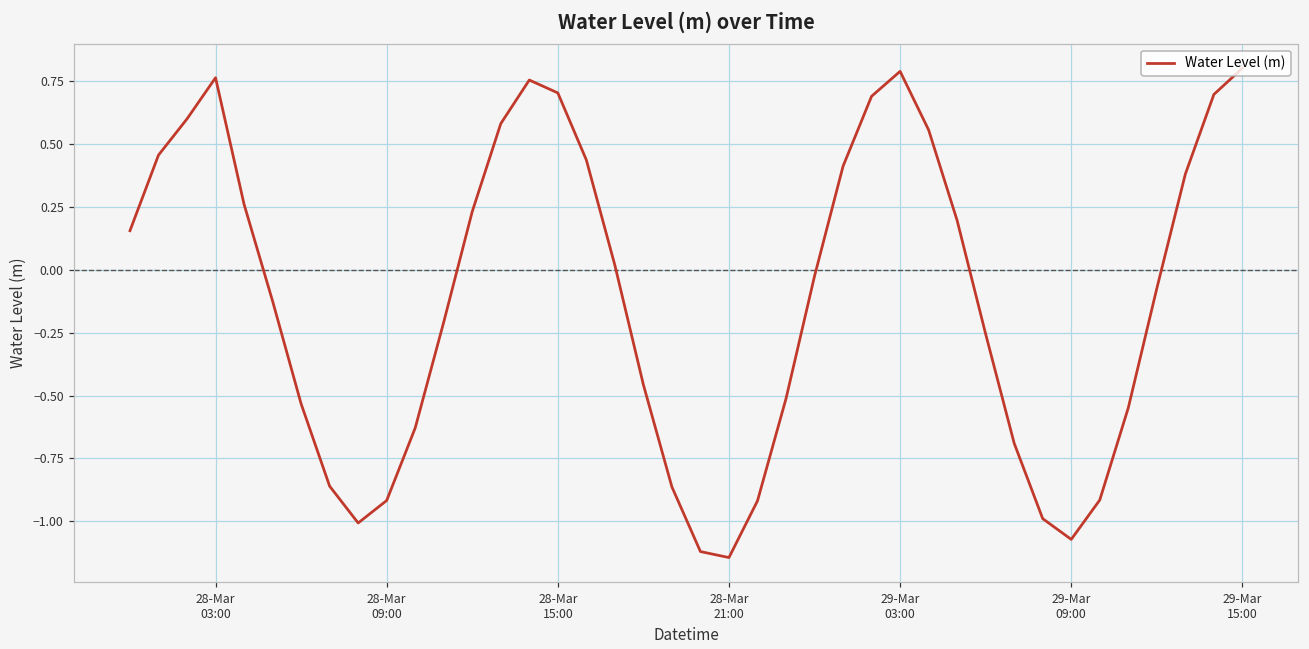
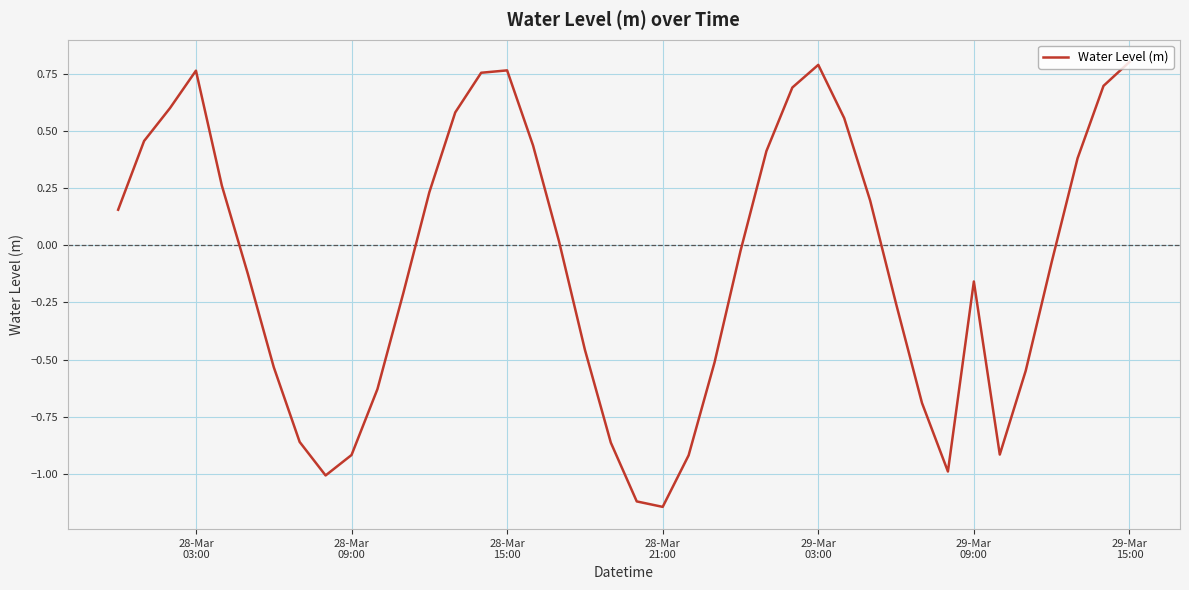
28-Mar 15:00: 0.70 -> 0.76
29-Mar 09:00: -1.07 -> -0.16
